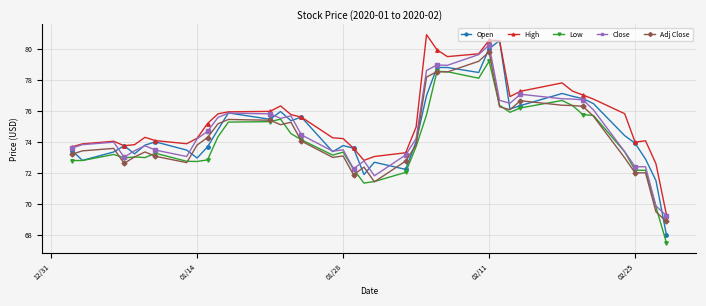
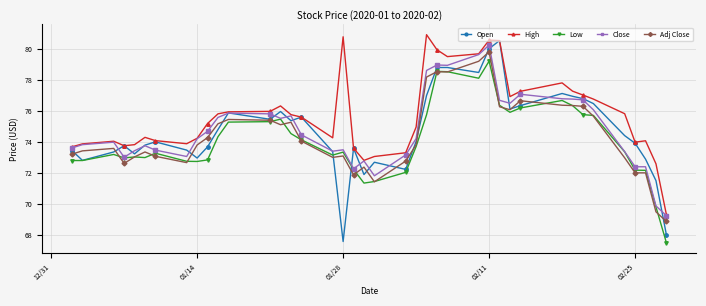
Open, 01/28: 73.8 -> 67.6
High, 01/28: 74.2 -> 80.8
